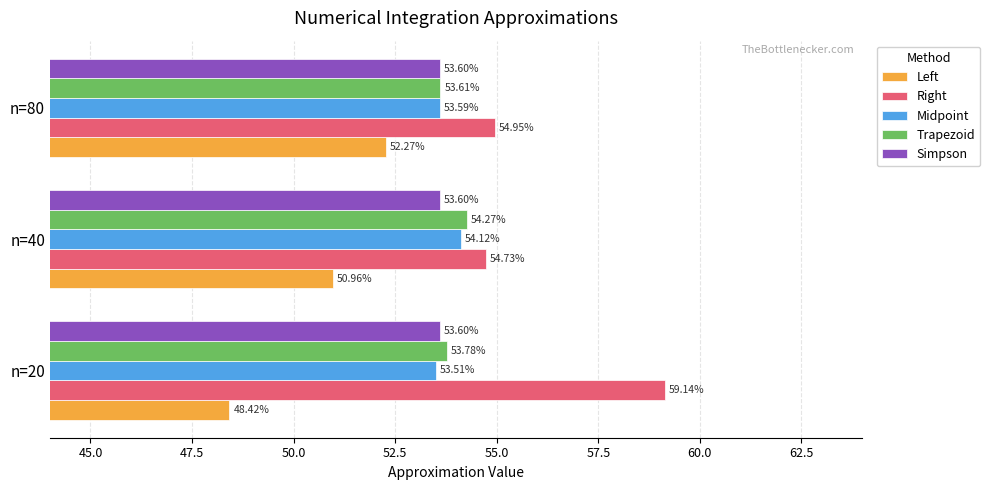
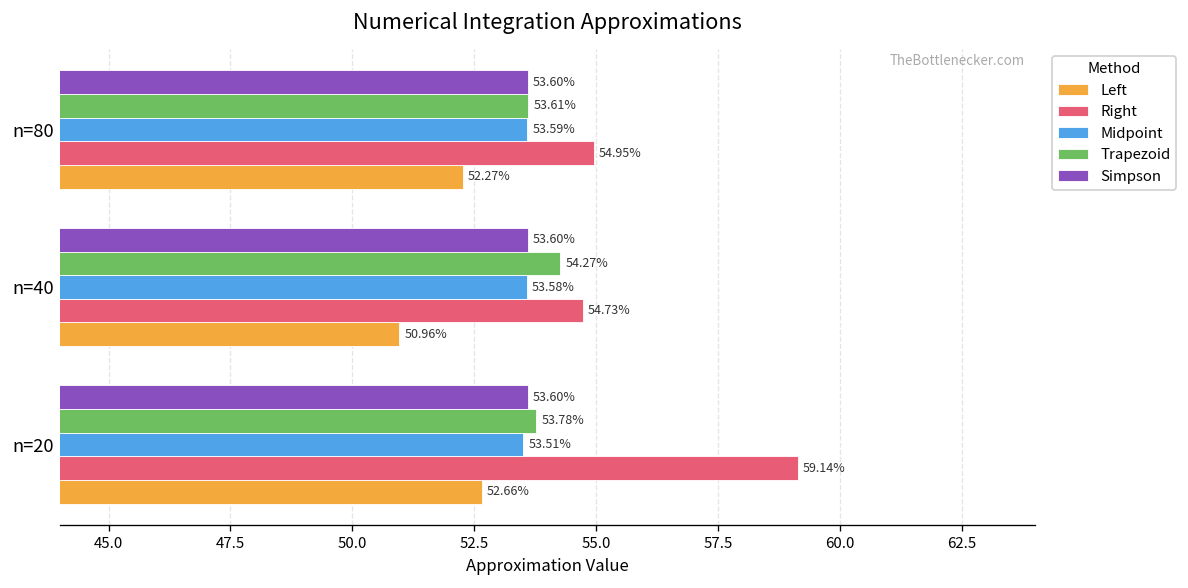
Midpoint, n=40: 54.12% -> 53.58%
Left, n=20: 48.42% -> 52.66%
